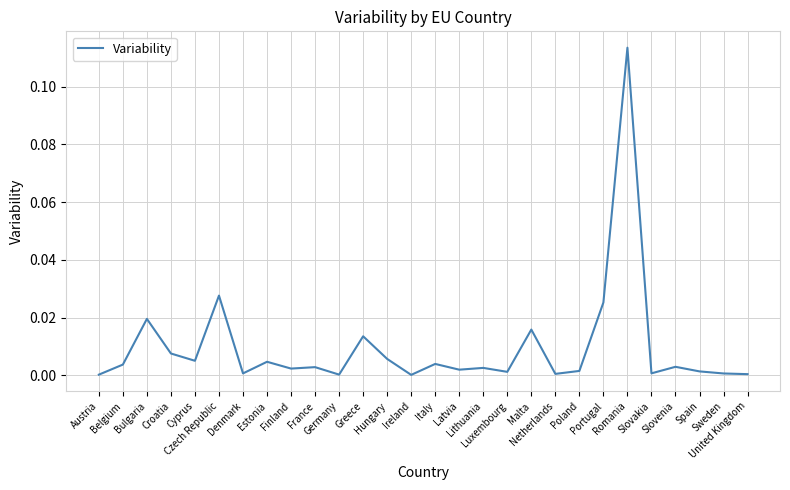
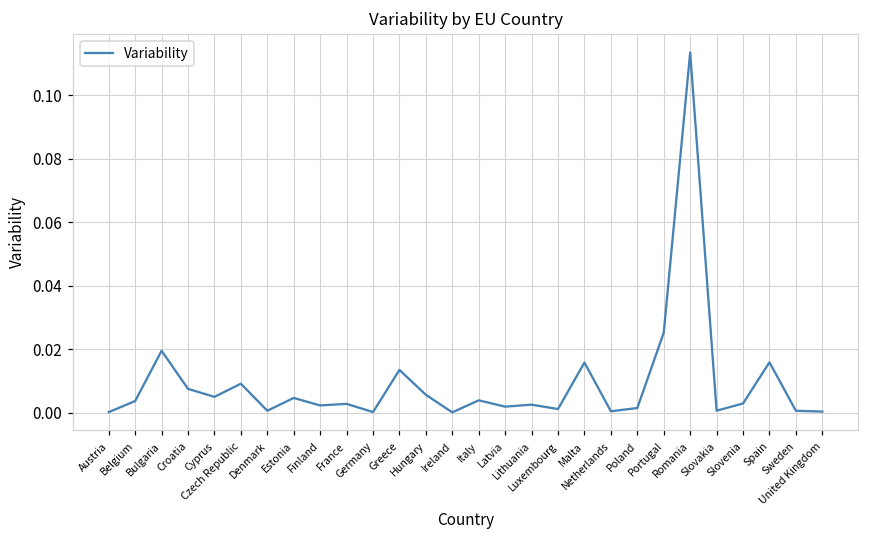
Czech Republic: 0.028 -> 0.009
Spain: 0.001 -> 0.016
